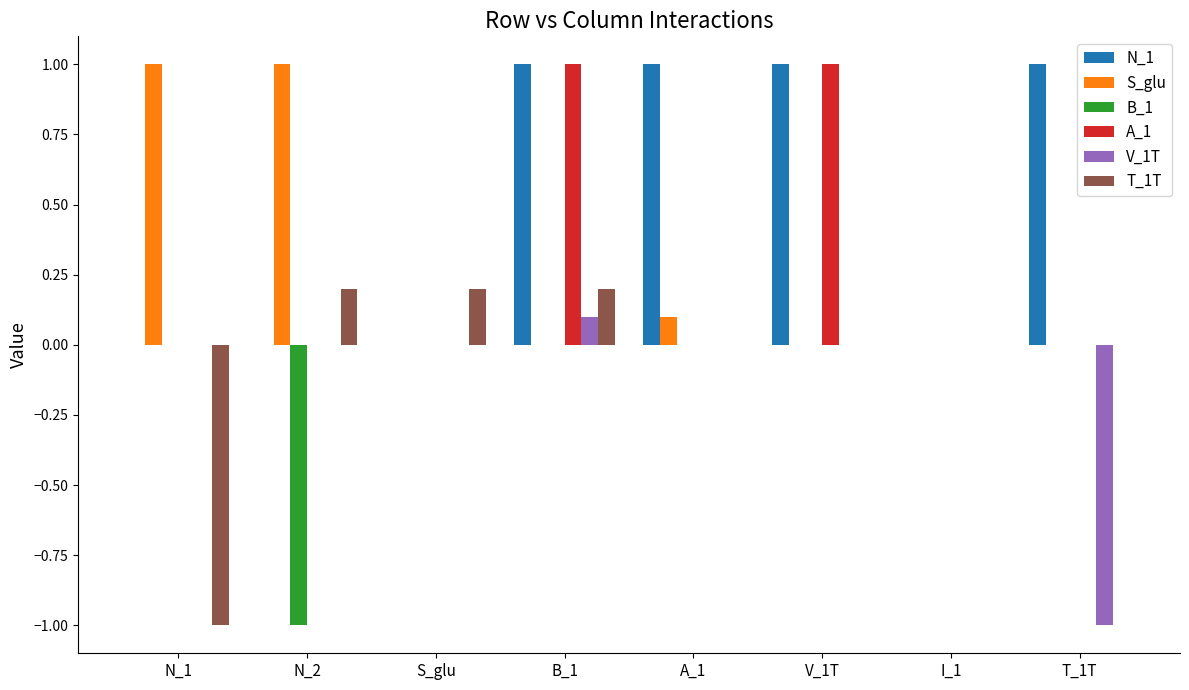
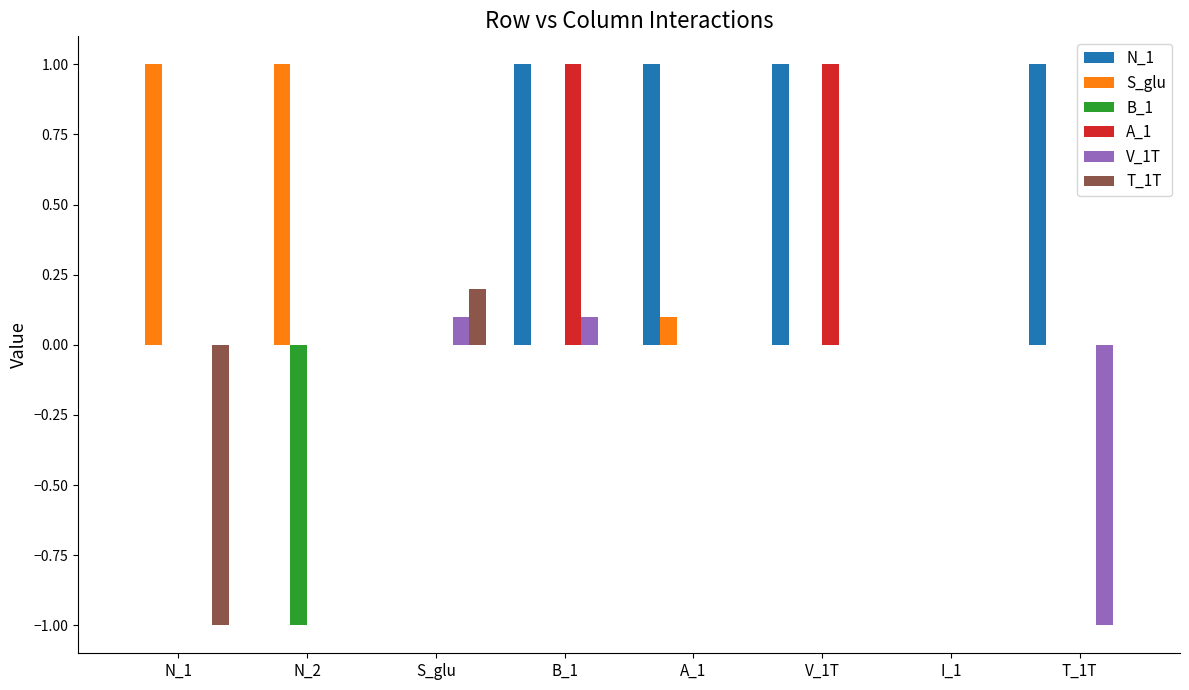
T_1T, N_2: 0.2 -> 0.0
V_1T, S_glu: 0.0 -> 0.1
T_1T, B_1: 0.2 -> 0.0
